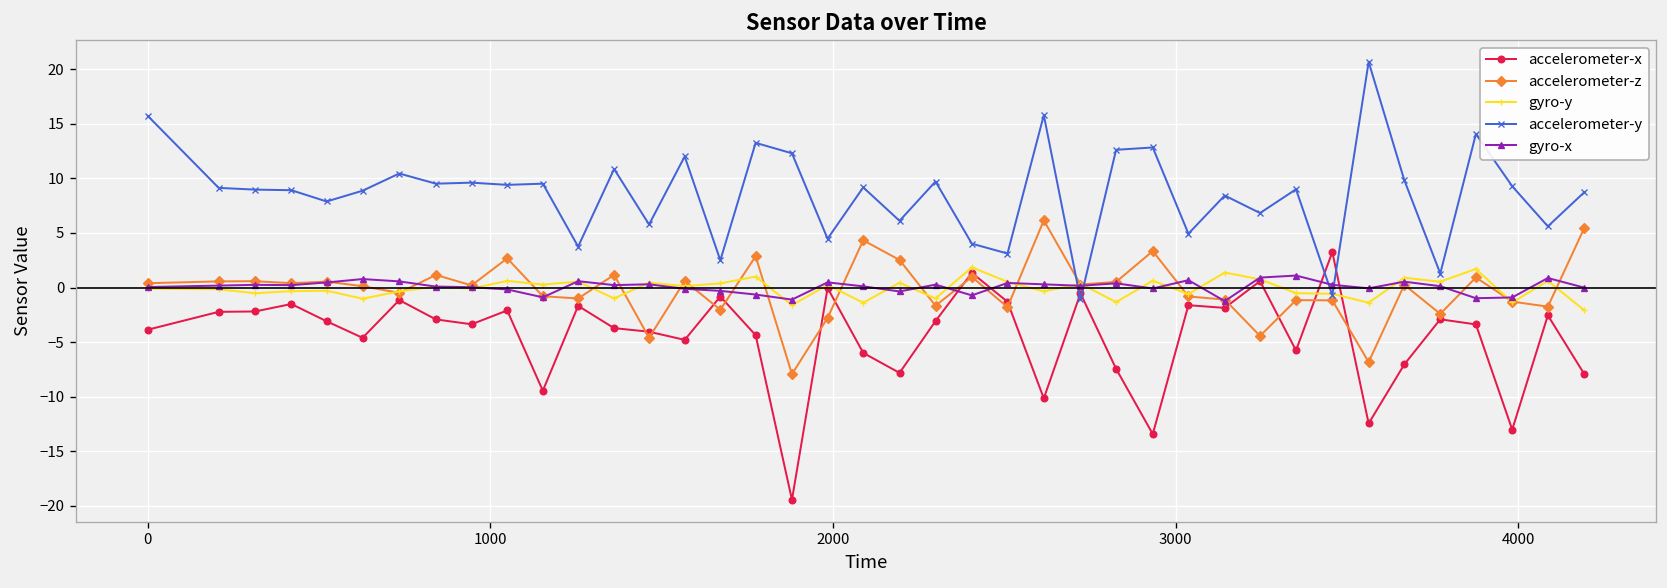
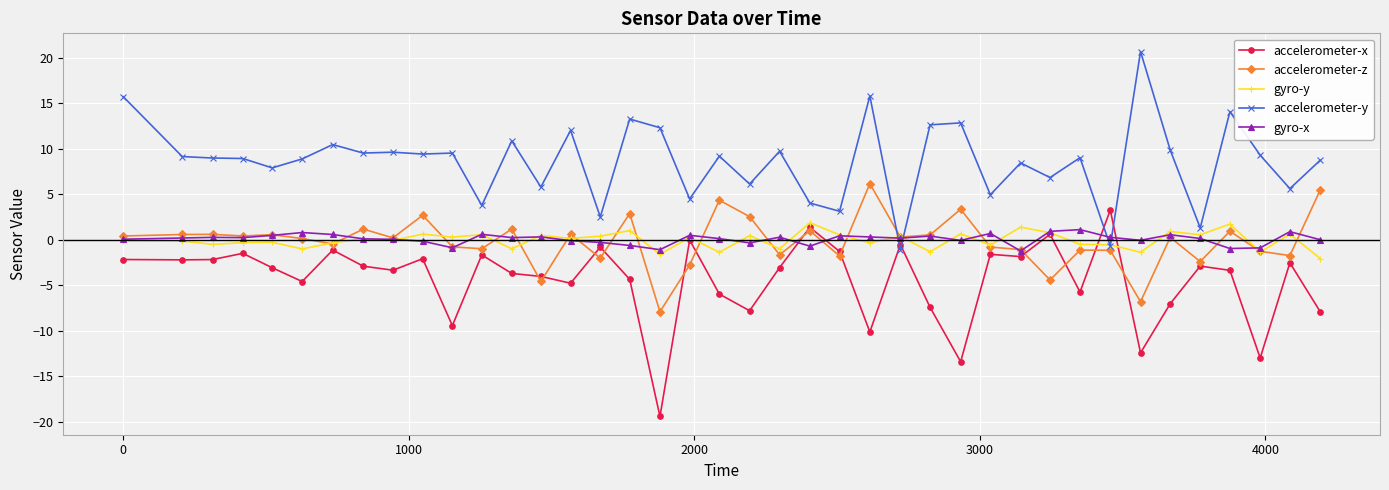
accelerometer-x, 0: -4 -> -2
